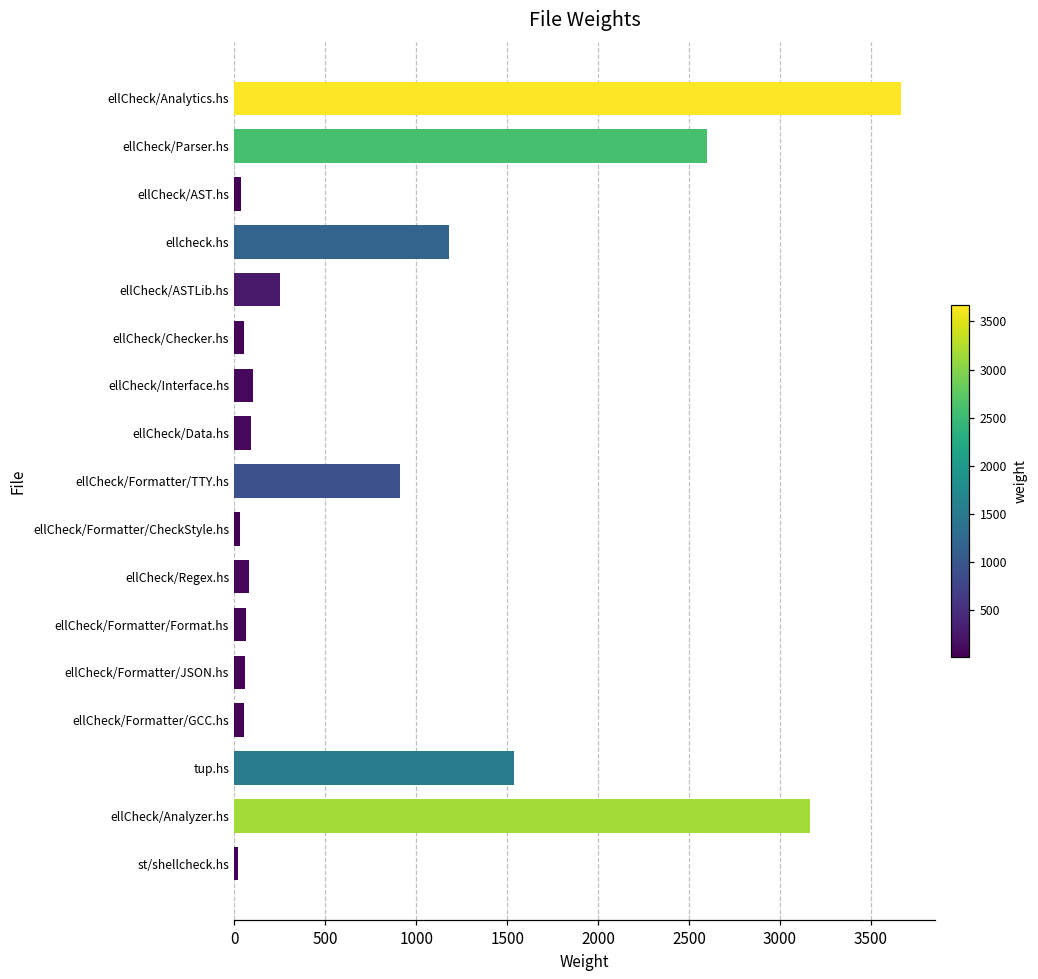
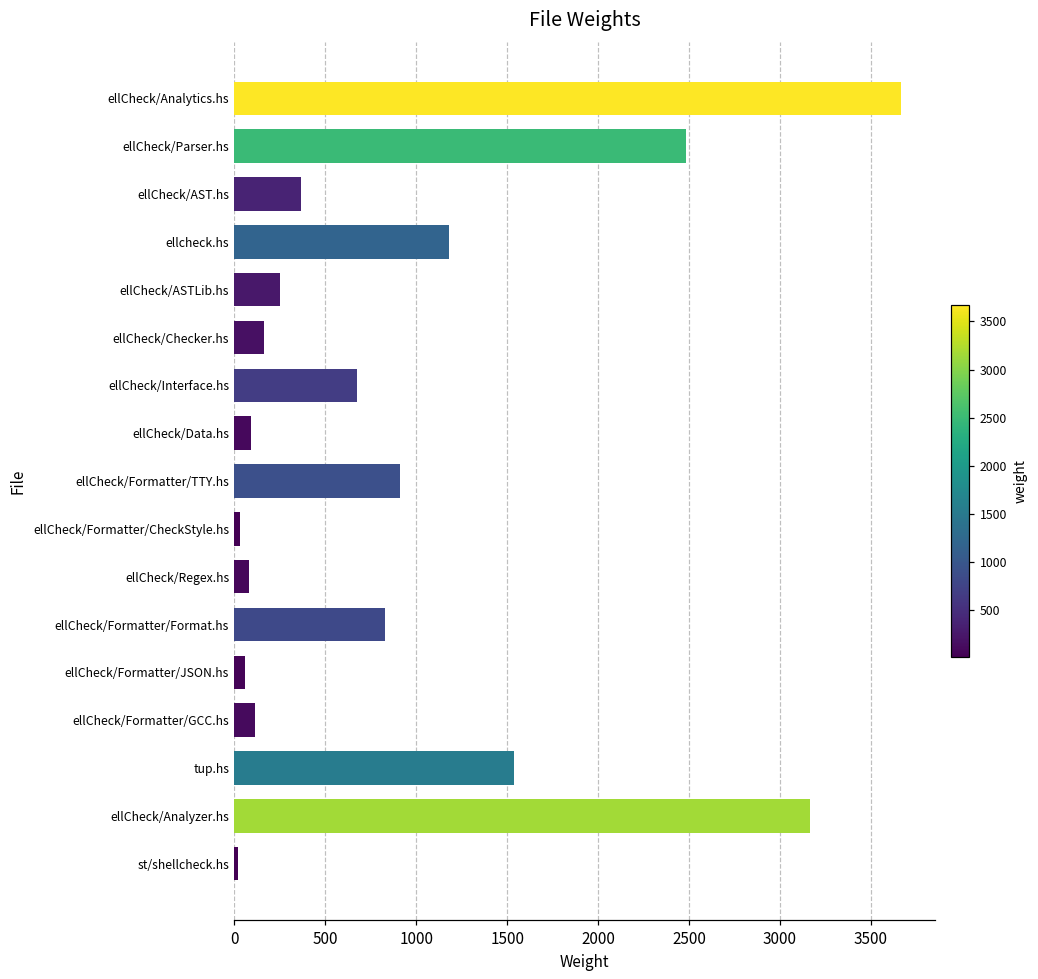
ellCheck/Parser.hs: 2600 -> 2490
ellCheck/AST.hs: 40 -> 370
ellCheck/Checker.hs: 50 -> 160
ellCheck/Interface.hs: 100 -> 670
ellCheck/Formatter/Format.hs: 60 -> 830
ellCheck/Formatter/GCC.hs: 50 -> 110
